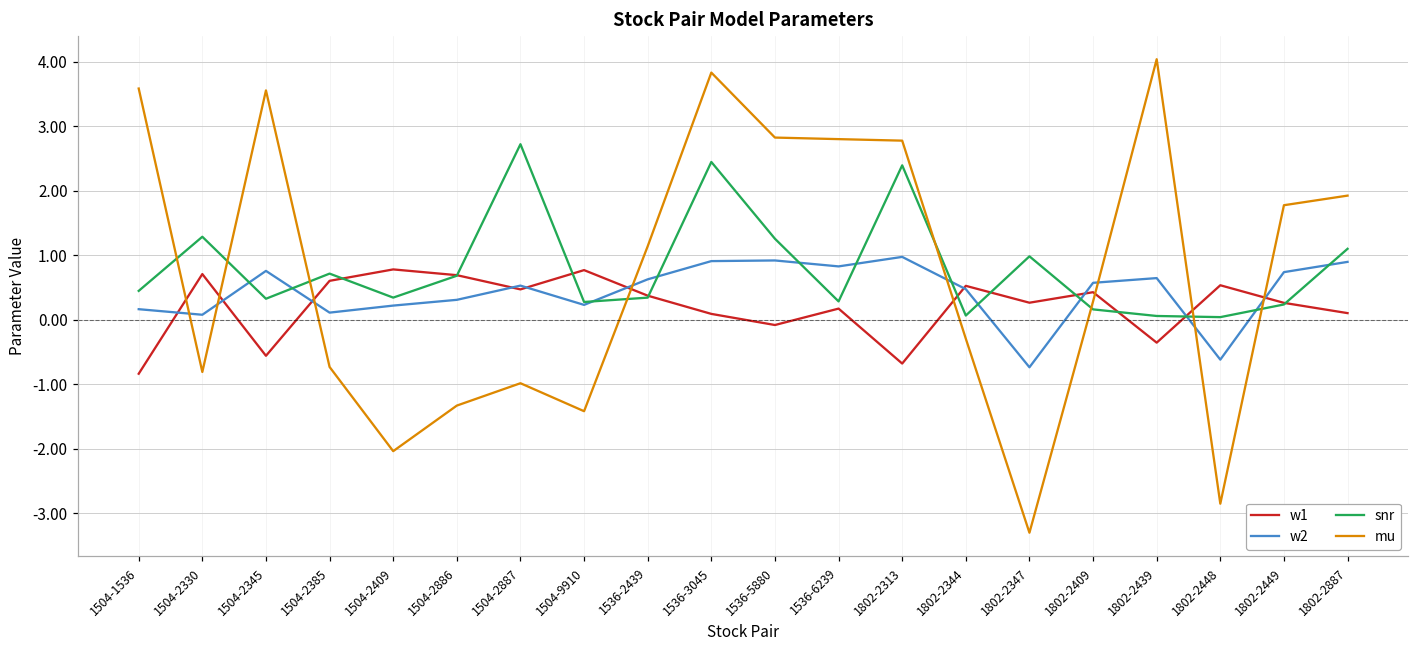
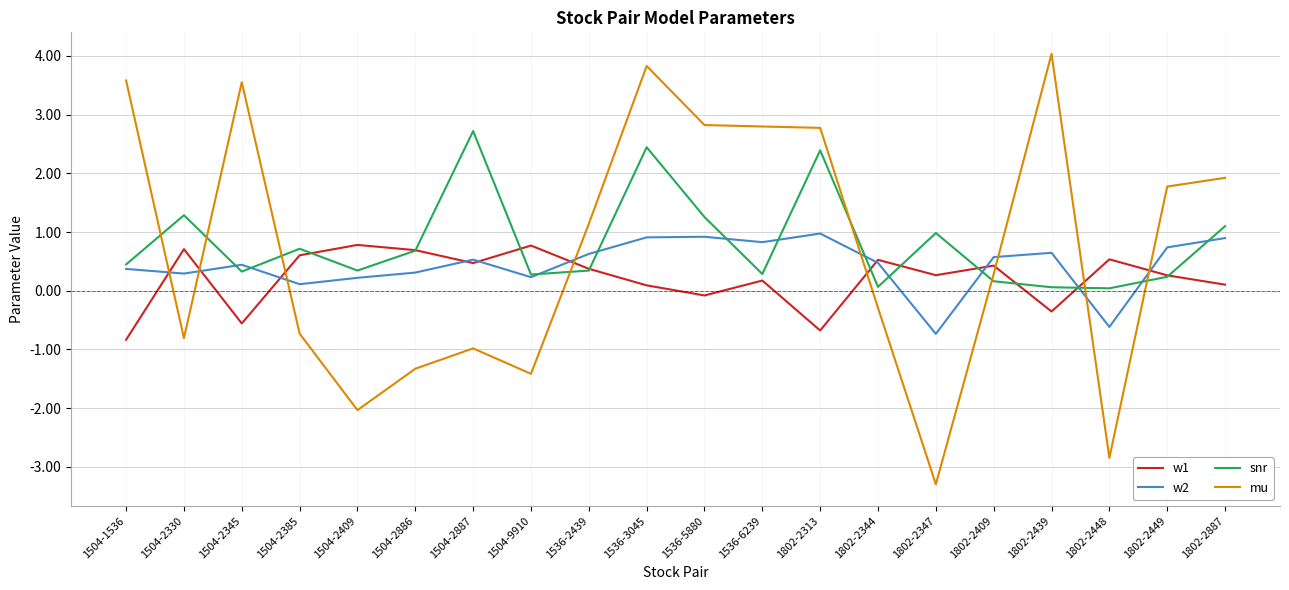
w2, 1504-1536: 0.2 -> 0.4
w2, 1504-2330: 0.1 -> 0.3
w2, 1504-2345: 0.8 -> 0.4
